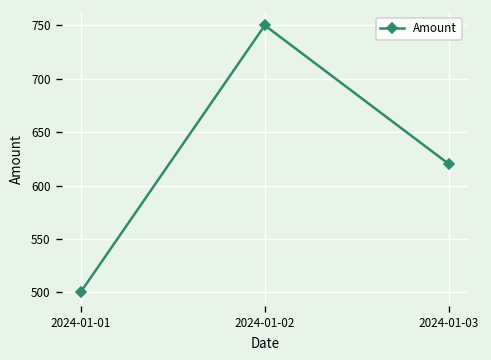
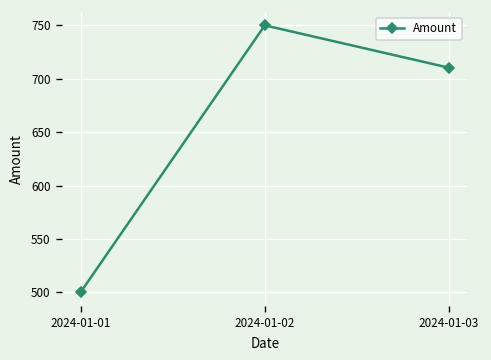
2024-01-03: 620 -> 710
